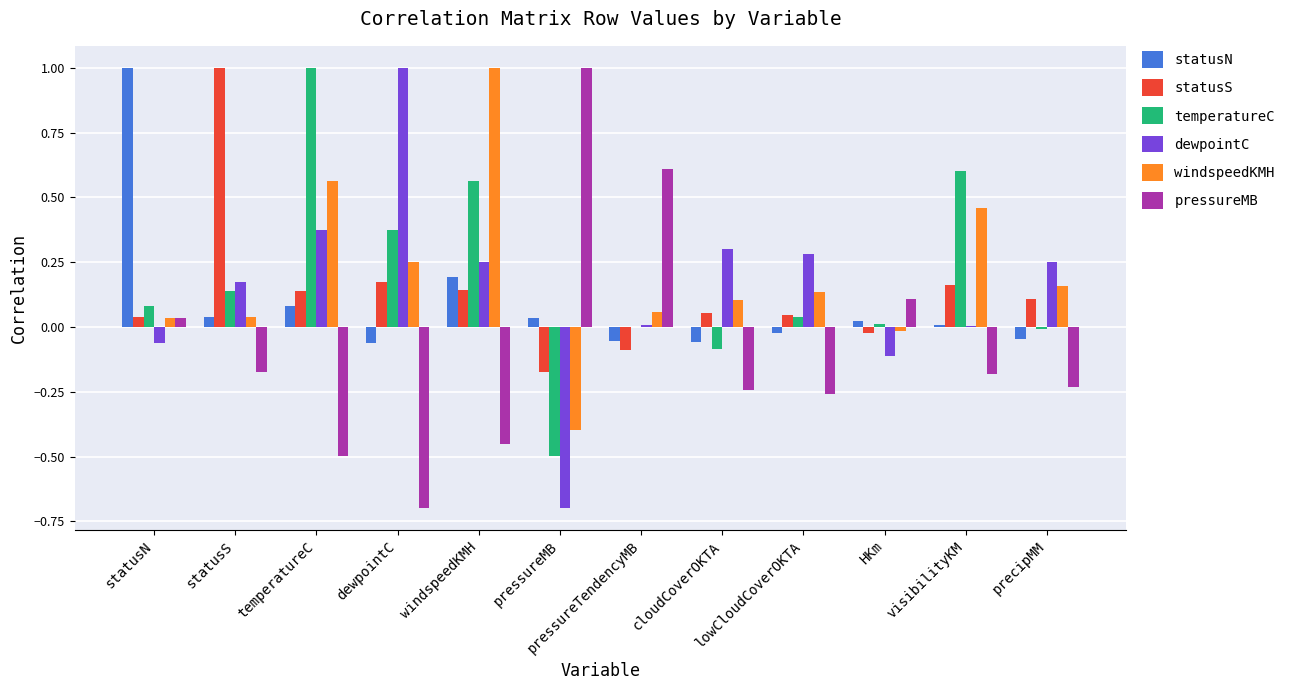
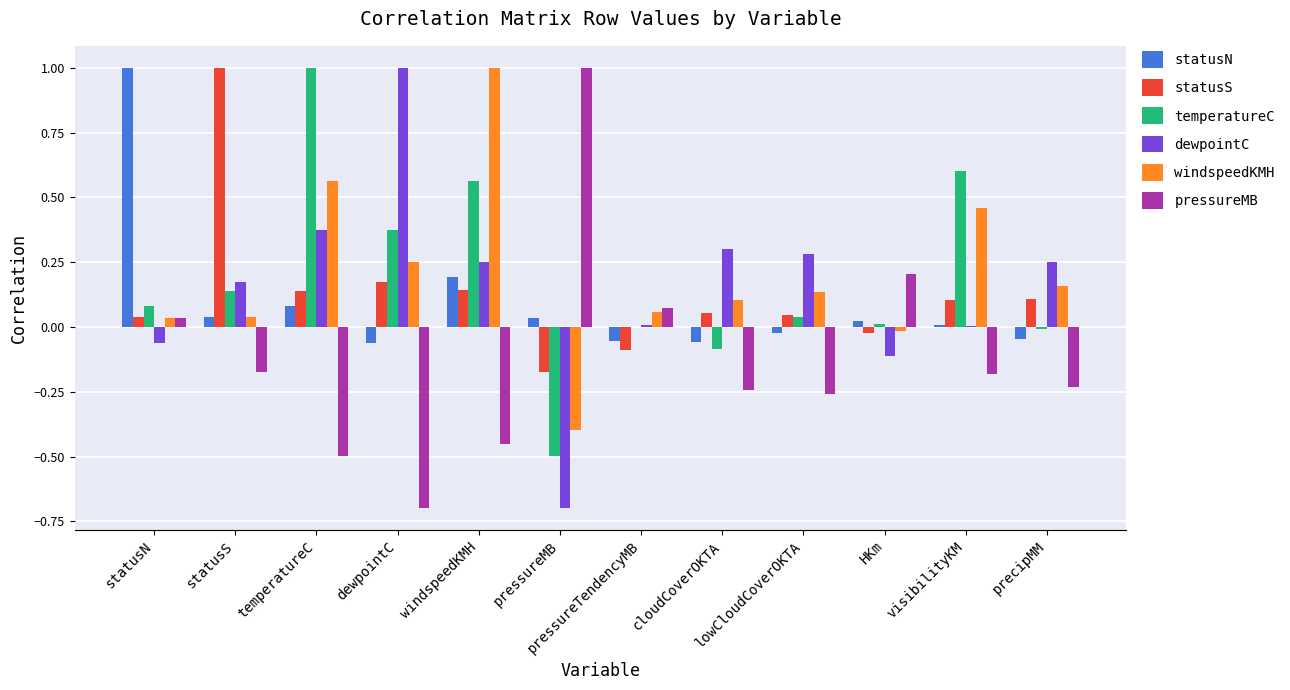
pressureMB, pressureTendencyMB: 0.61 -> 0.07
pressureMB, HKm: 0.11 -> 0.21
statusS, visibilityKM: 0.16 -> 0.10
